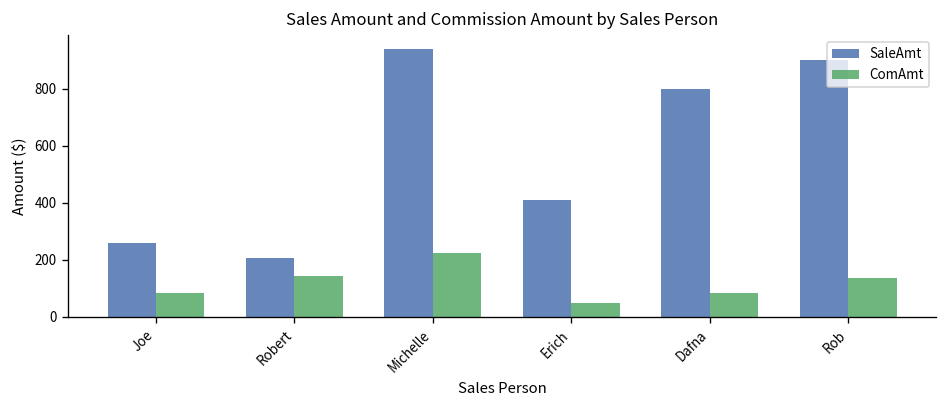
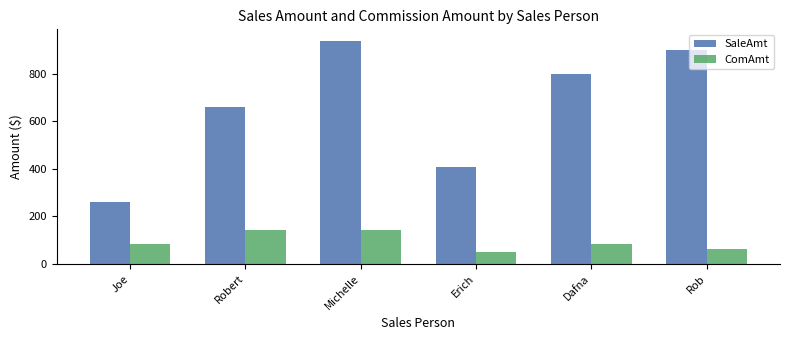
SaleAmt, Robert: 210 -> 660
ComAmt, Michelle: 220 -> 140
ComAmt, Rob: 140 -> 60
